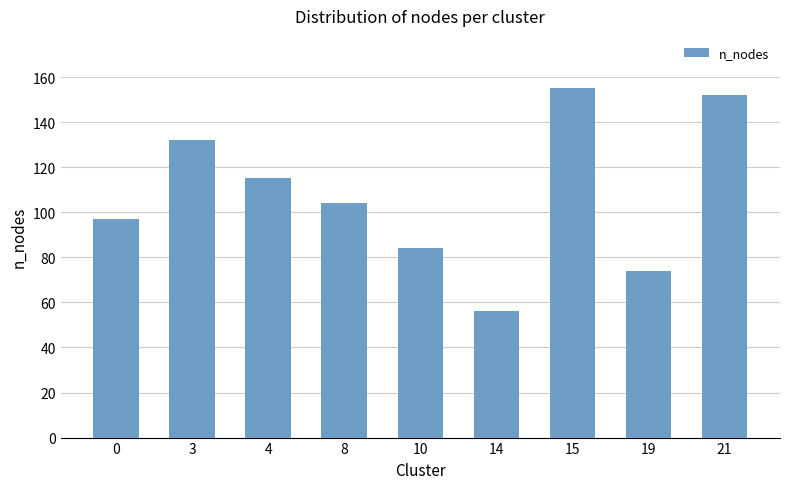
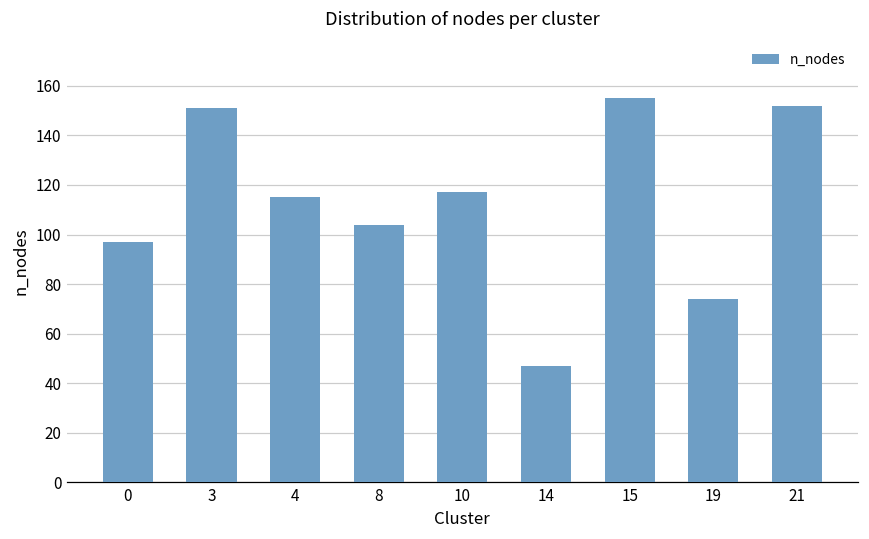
3: 132 -> 151
10: 84 -> 117
14: 56 -> 47
